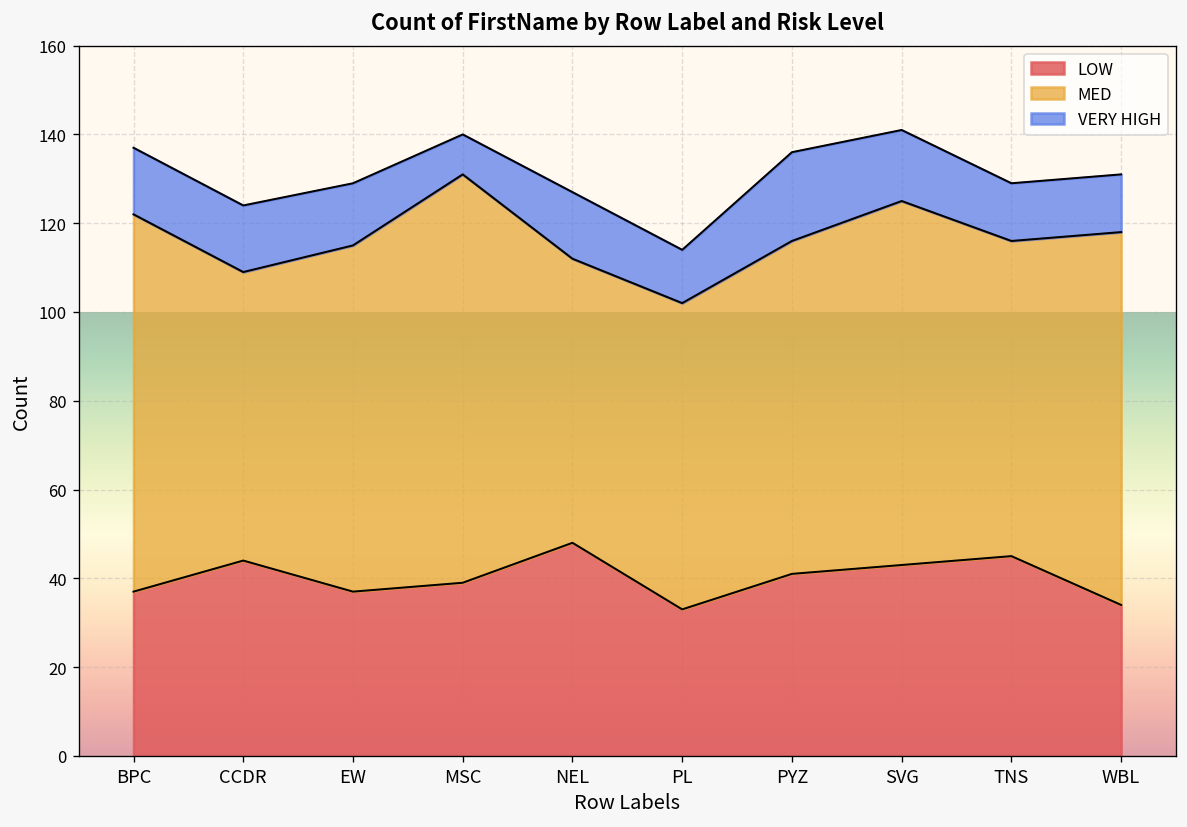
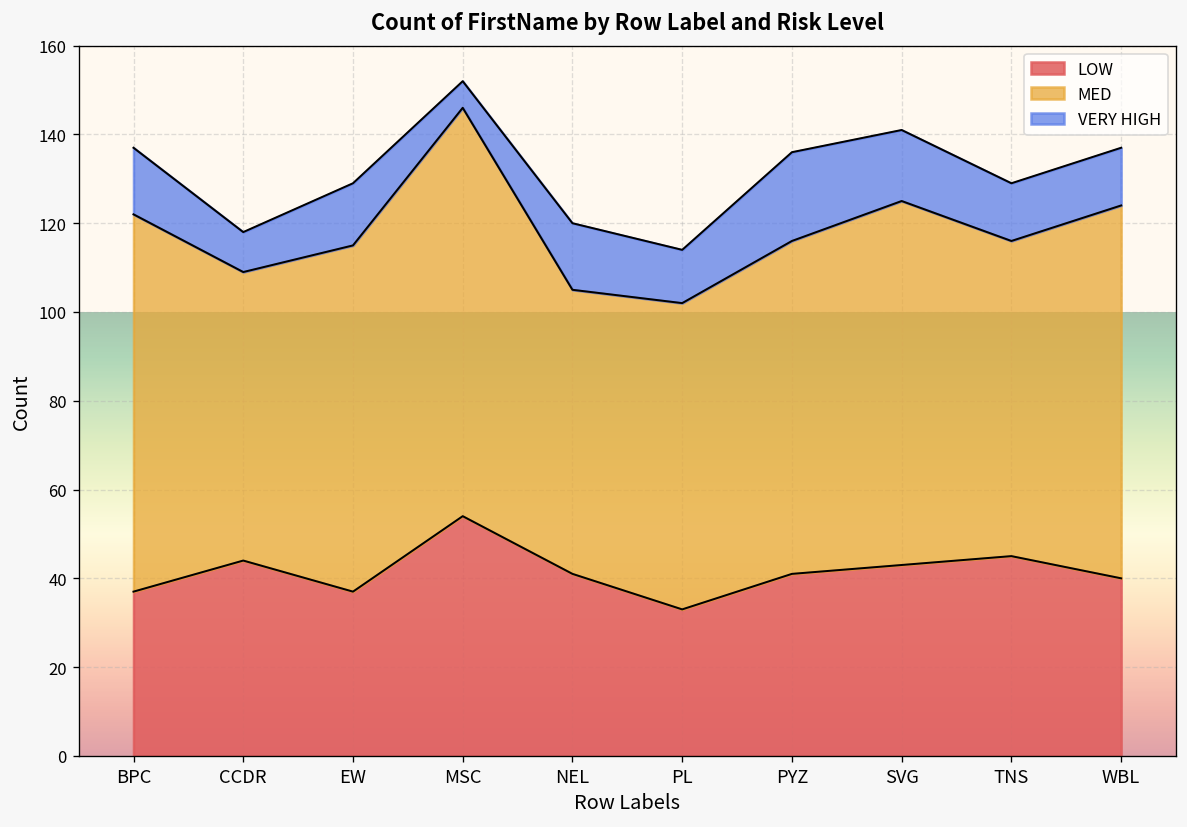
VERY HIGH, CCDR: 15 -> 9
LOW, MSC: 39 -> 54
VERY HIGH, MSC: 9 -> 6
LOW, NEL: 48 -> 41
LOW, WBL: 34 -> 40
